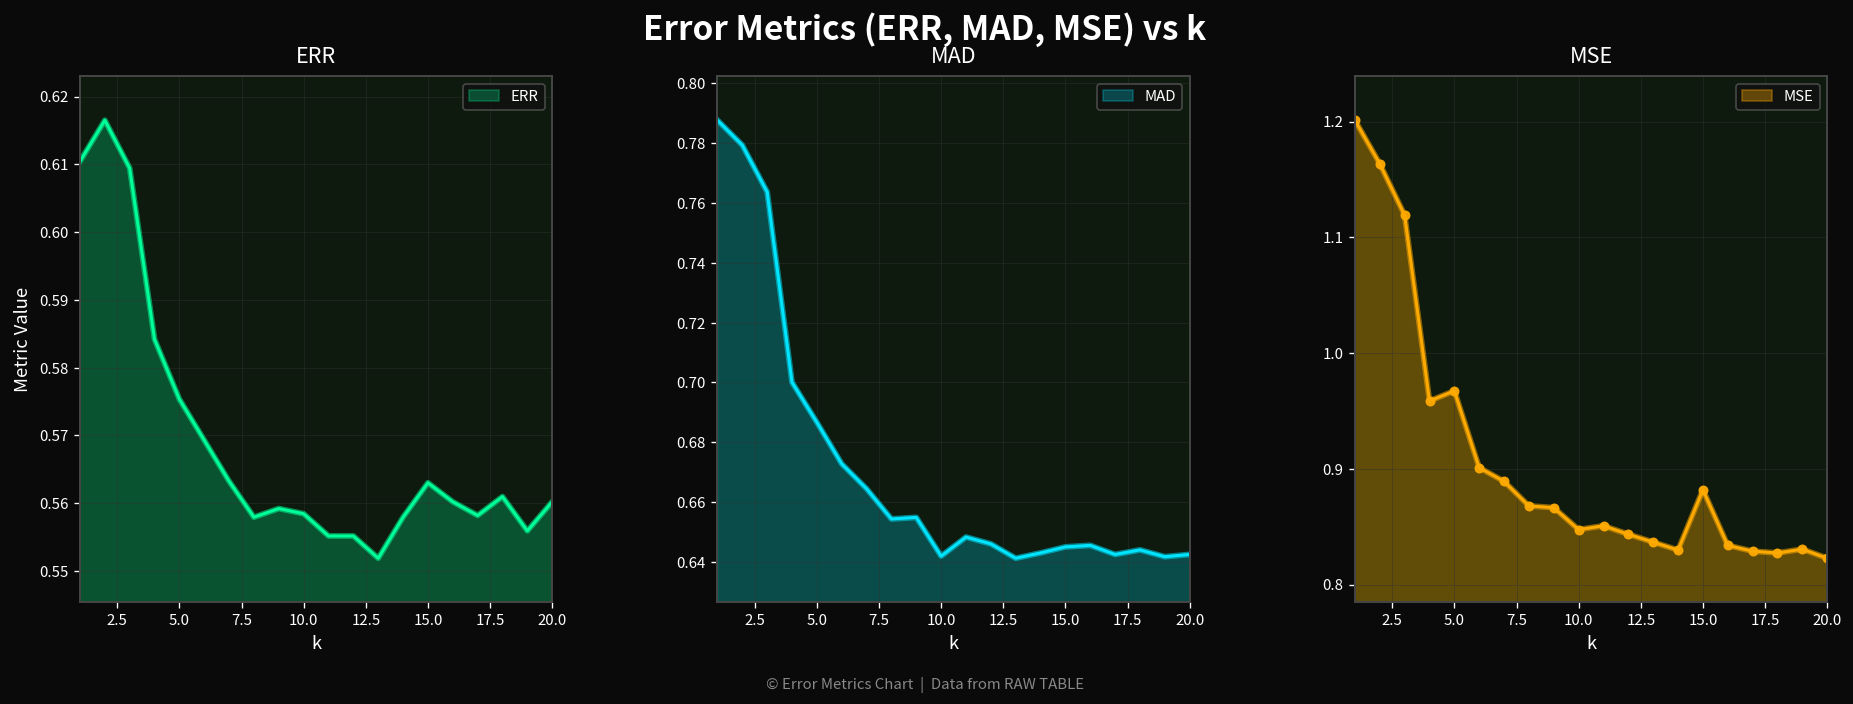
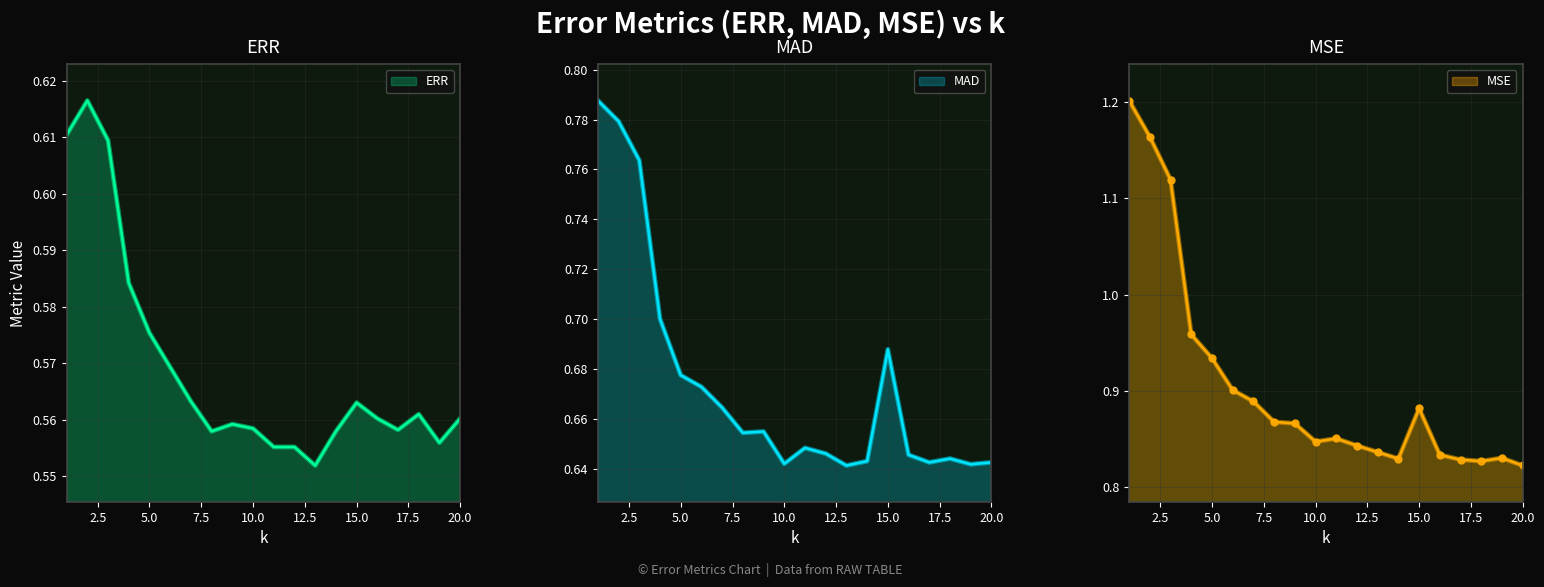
MAD, 5.0: 0.687 -> 0.677
MAD, 15.0: 0.645 -> 0.688
MSE, 5.0: 0.97 -> 0.93
